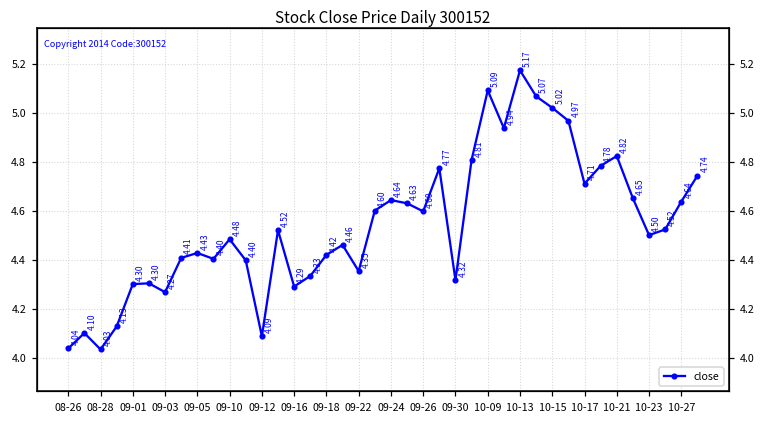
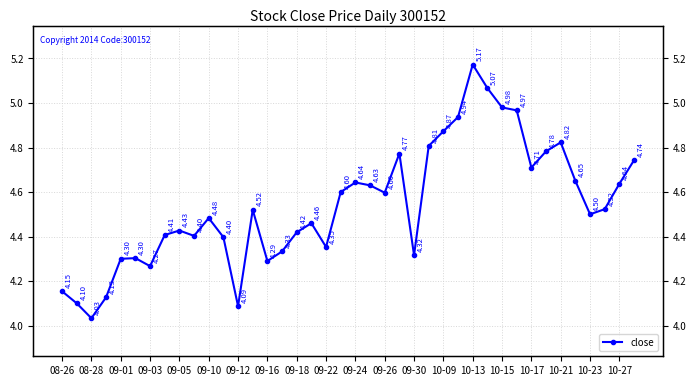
08-26: 4.04 -> 4.15
10-09: 5.09 -> 4.87
10-15: 5.02 -> 4.98
